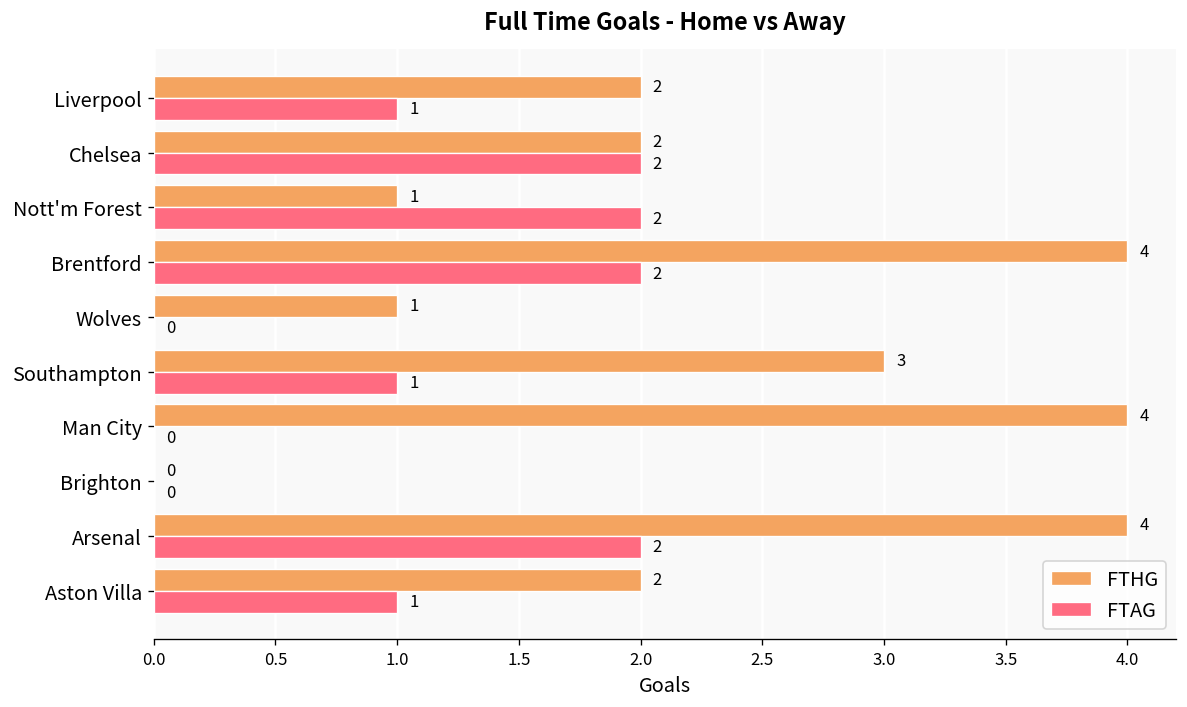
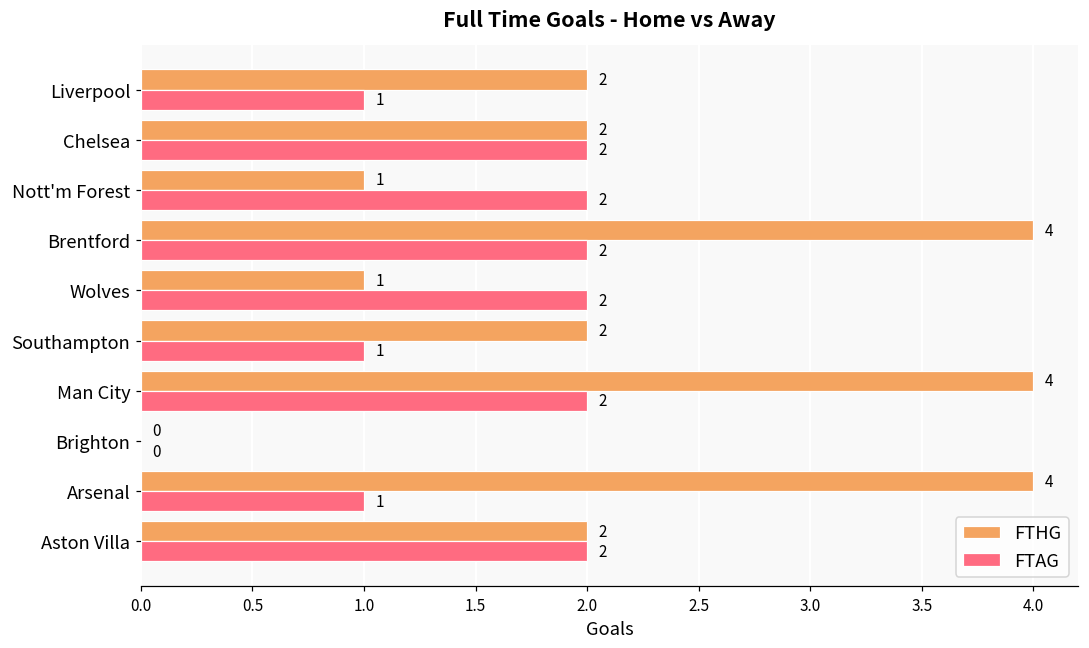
FTAG, Wolves: 0 -> 2
FTHG, Southampton: 3 -> 2
FTAG, Man City: 0 -> 2
FTAG, Arsenal: 2 -> 1
FTAG, Aston Villa: 1 -> 2
